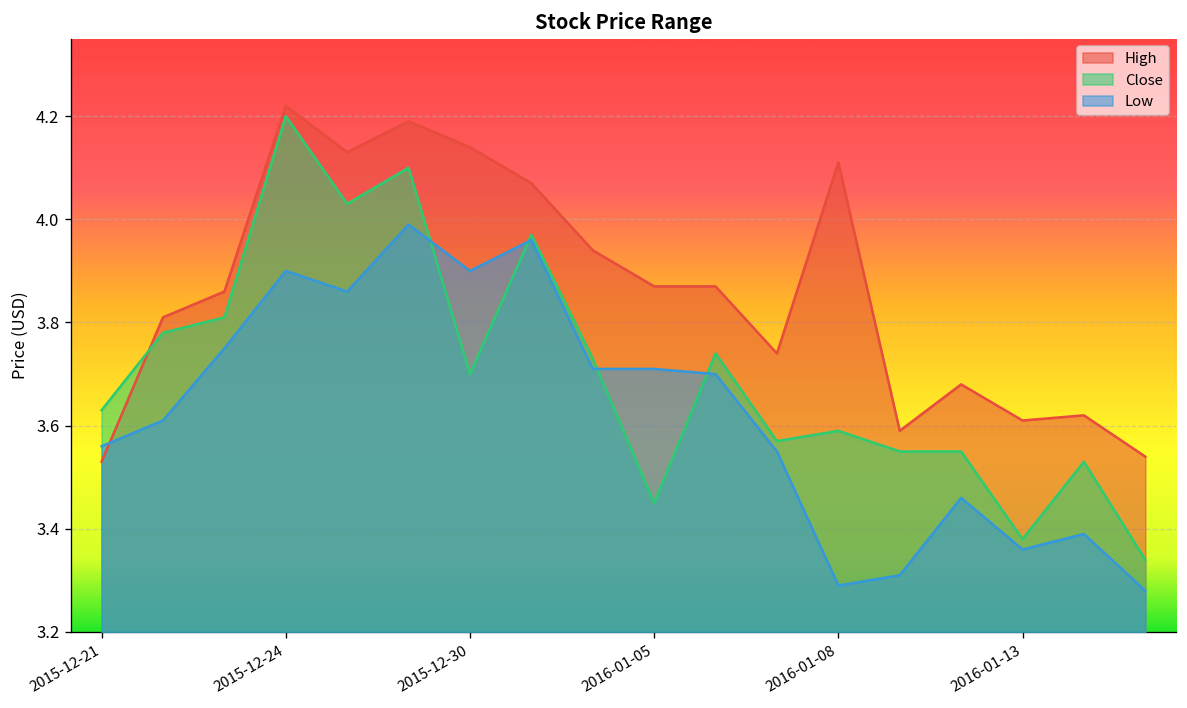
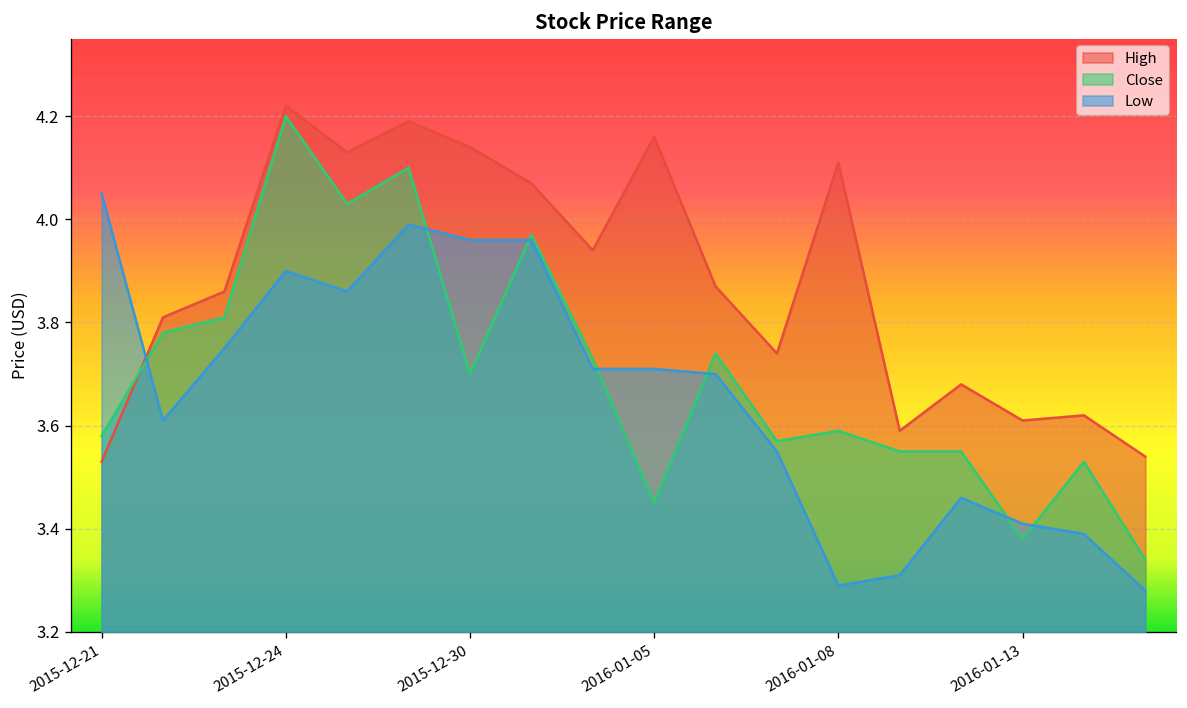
Close, 2015-12-21: 3.63 -> 3.58
Low, 2015-12-21: 3.56 -> 4.05
Low, 2015-12-30: 3.90 -> 3.96
High, 2016-01-05: 3.87 -> 4.16
Low, 2016-01-13: 3.36 -> 3.41
